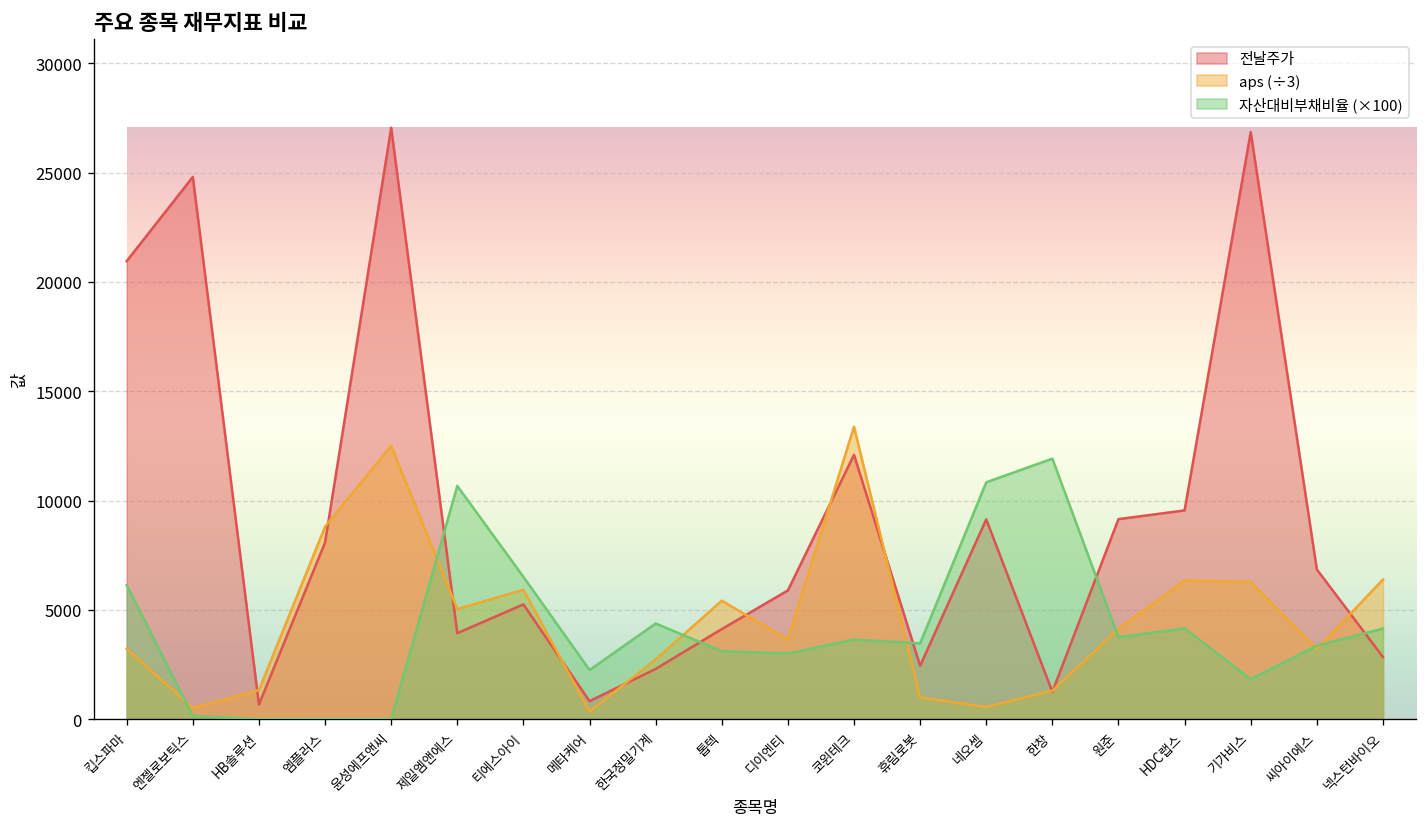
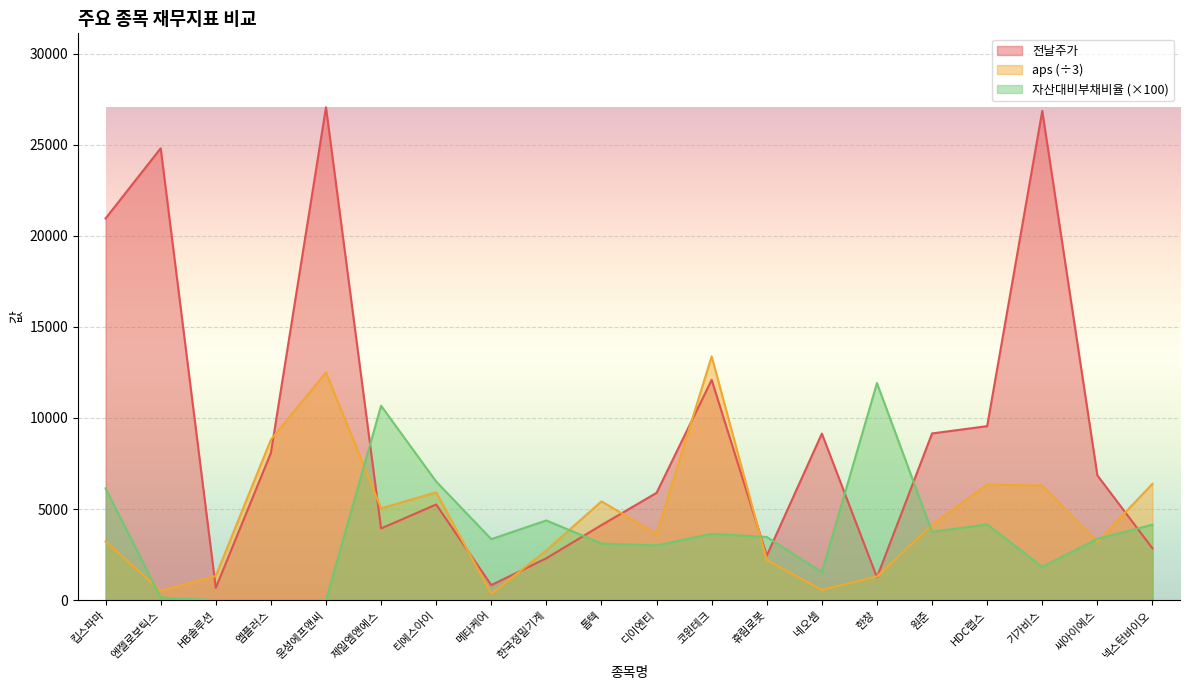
자산대비부채비율 (×100), 메타케어: 2200 -> 3300
aps (÷3), 휴림로봇: 1000 -> 2200
자산대비부채비율 (×100), 네오셈: 10800 -> 1500
